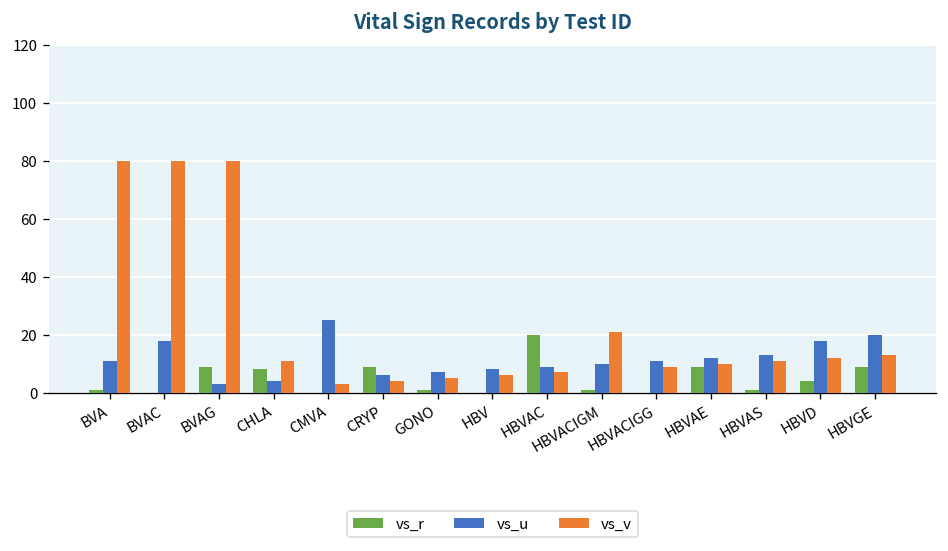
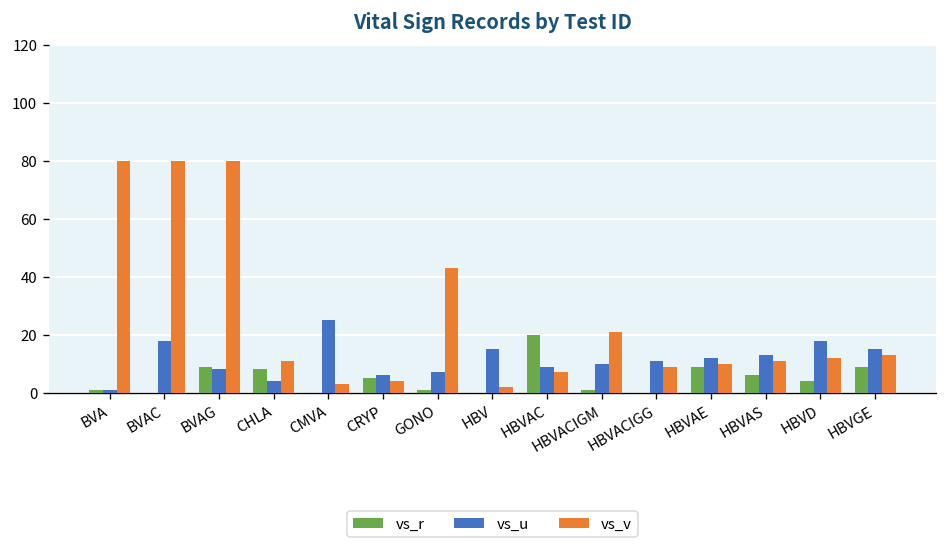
vs_u, BVA: 11 -> 1
vs_u, BVAG: 3 -> 8
vs_r, CRYP: 9 -> 5
vs_v, GONO: 5 -> 43
vs_u, HBV: 8 -> 15
vs_v, HBV: 6 -> 2
vs_r, HBVAS: 1 -> 6
vs_u, HBVGE: 20 -> 15
